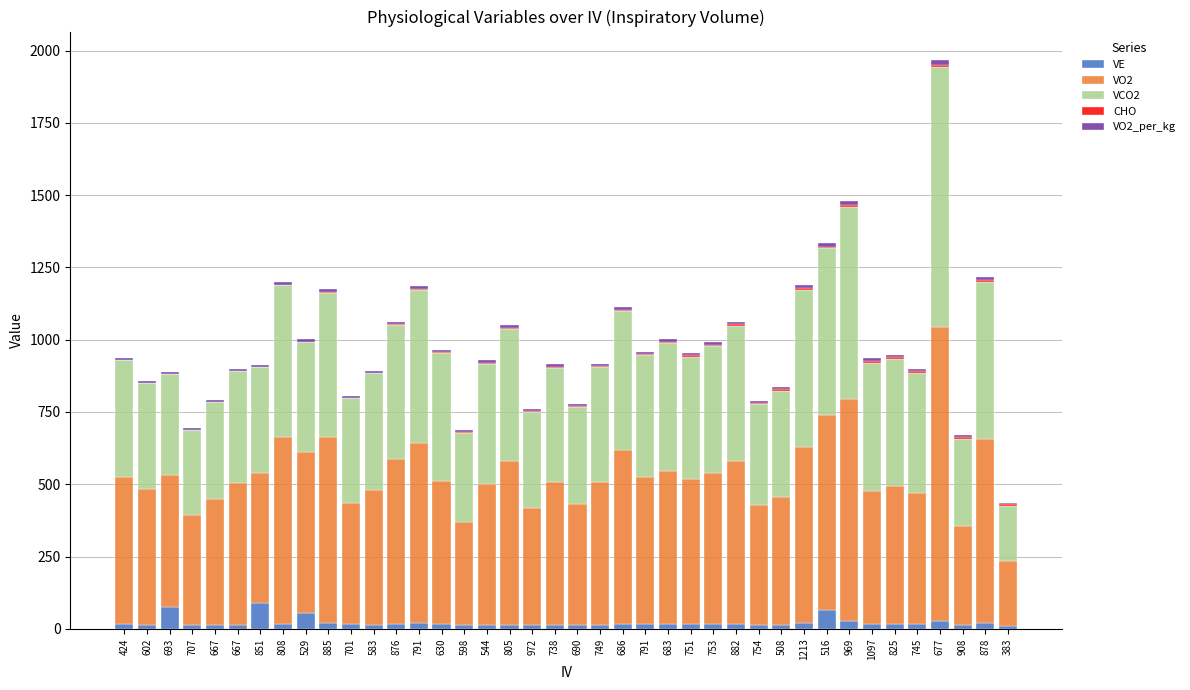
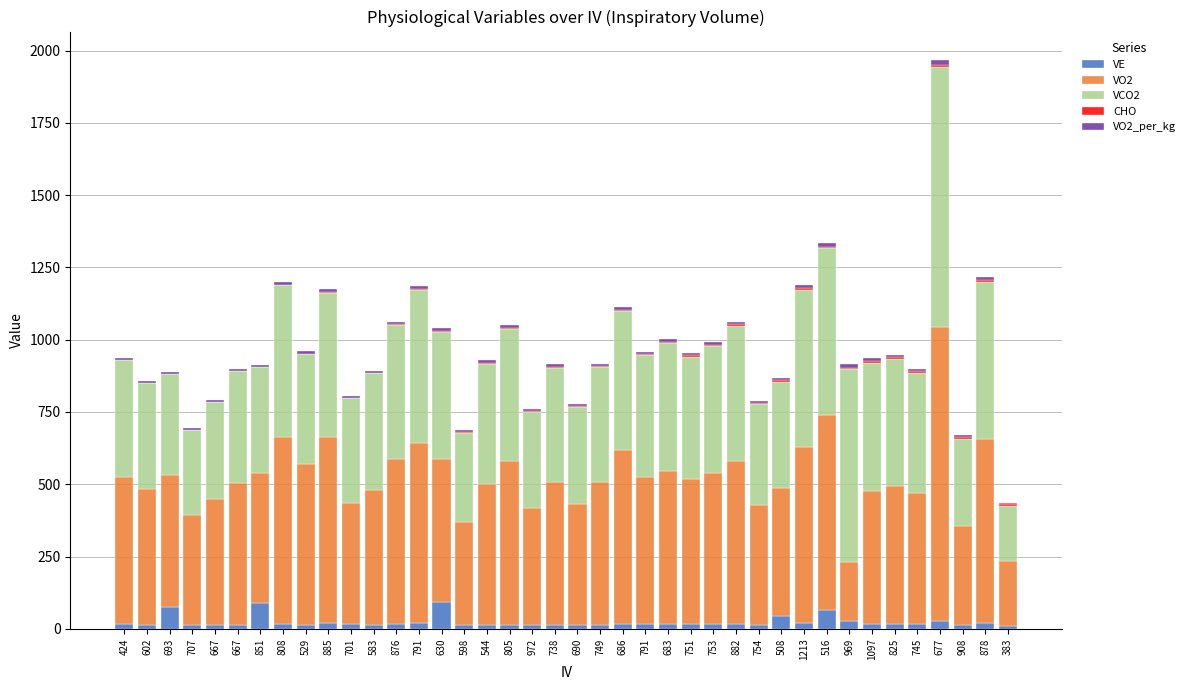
VE, 529: 50 -> 10
VE, 630: 20 -> 90
VE, 508: 10 -> 50
VO2, 969: 770 -> 210
